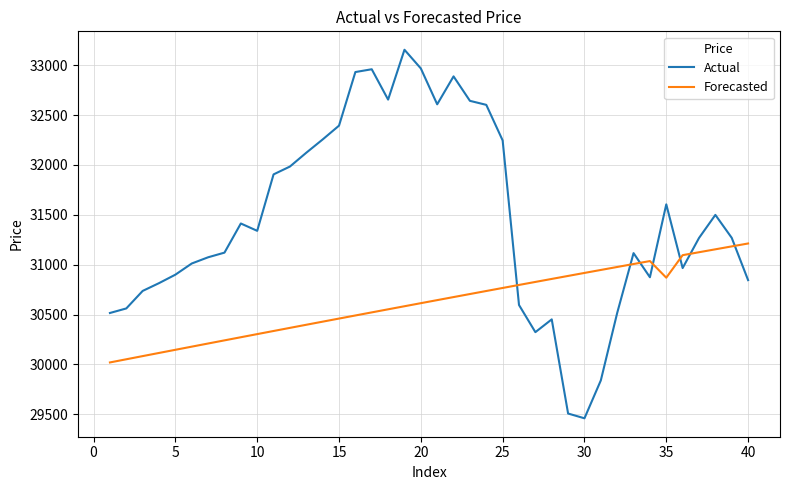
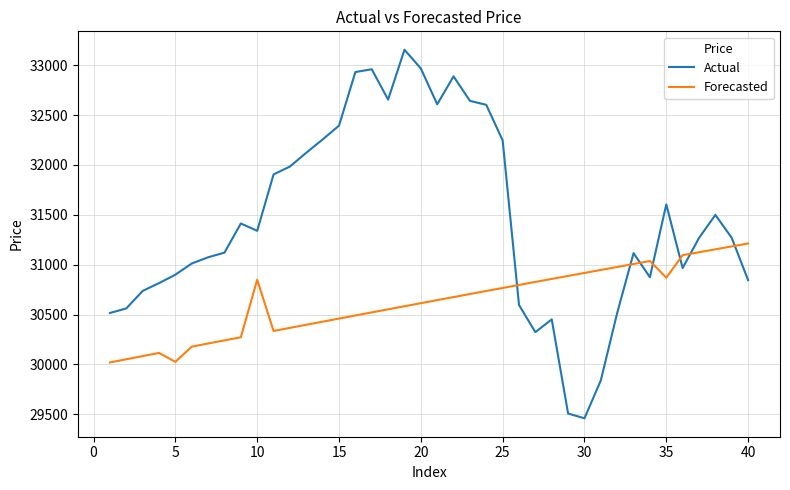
Forecasted, 5: 30100 -> 30000
Forecasted, 10: 30300 -> 30800
